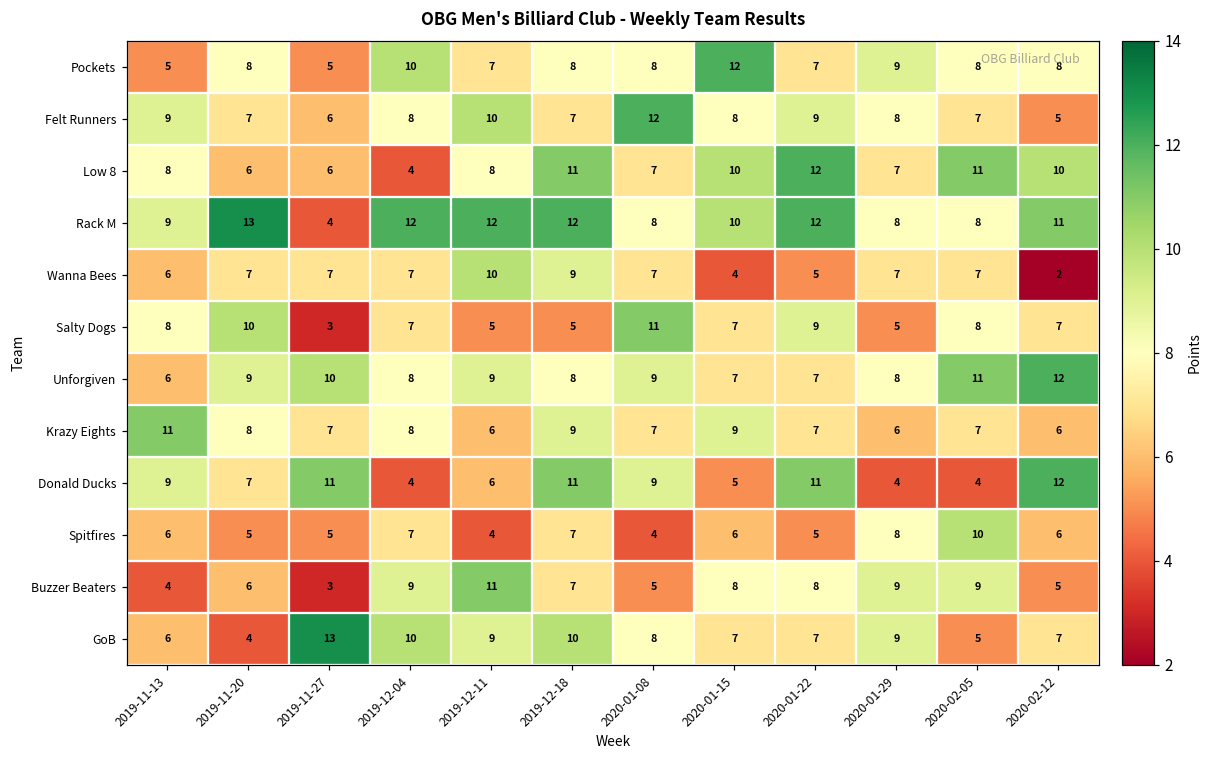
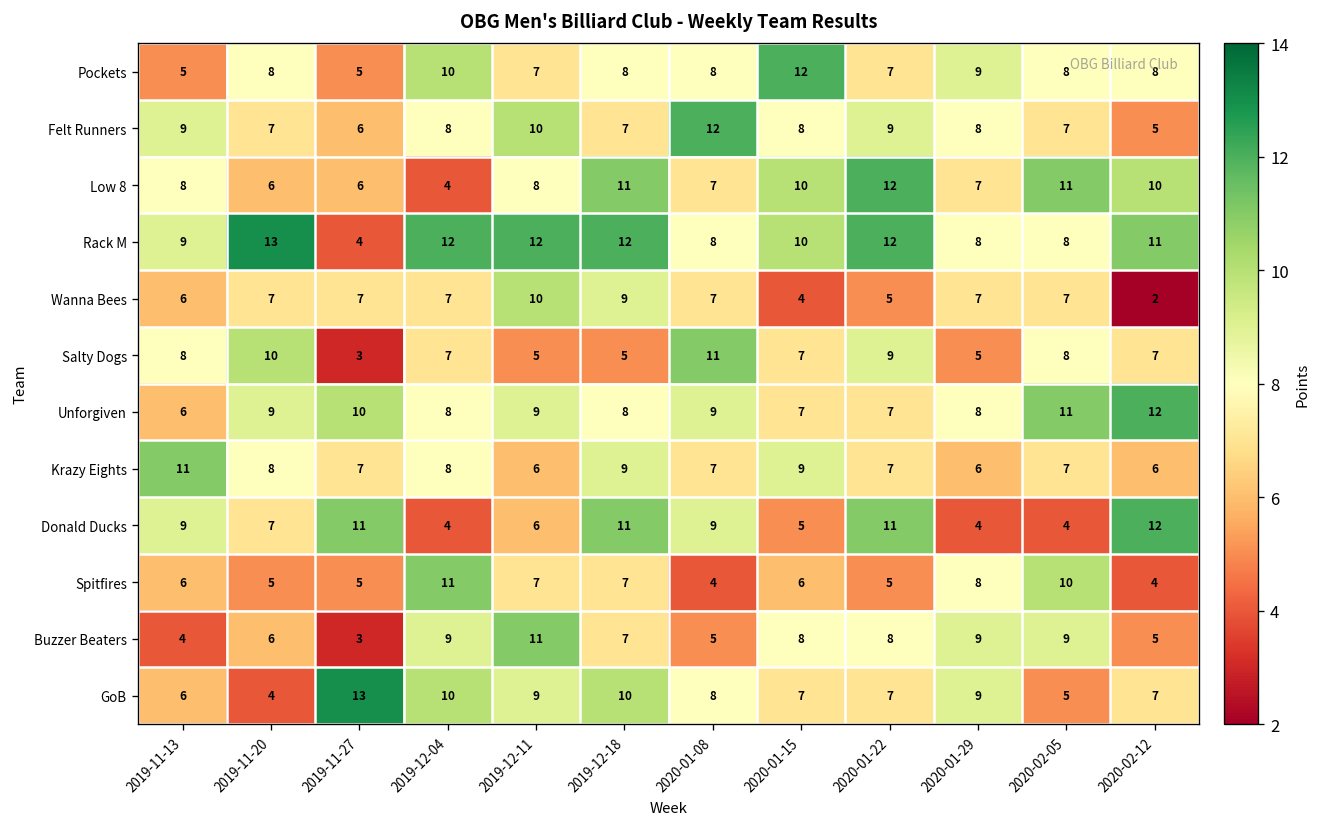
Spitfires, 2019-12-04: 7 -> 11
Spitfires, 2019-12-11: 4 -> 7
Spitfires, 2020-02-12: 6 -> 4
